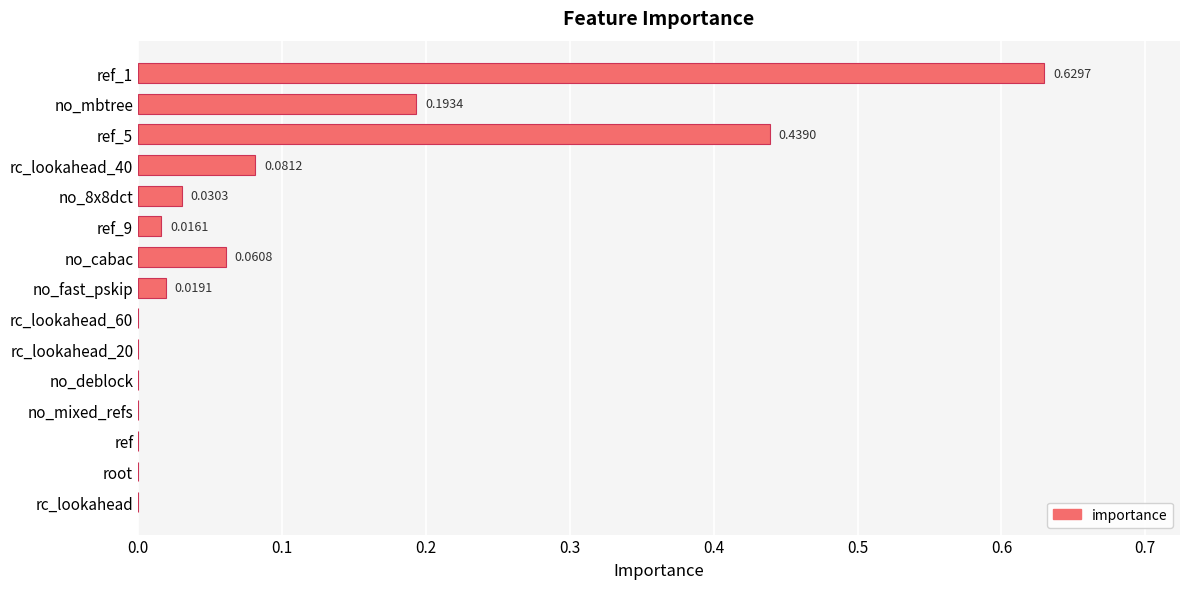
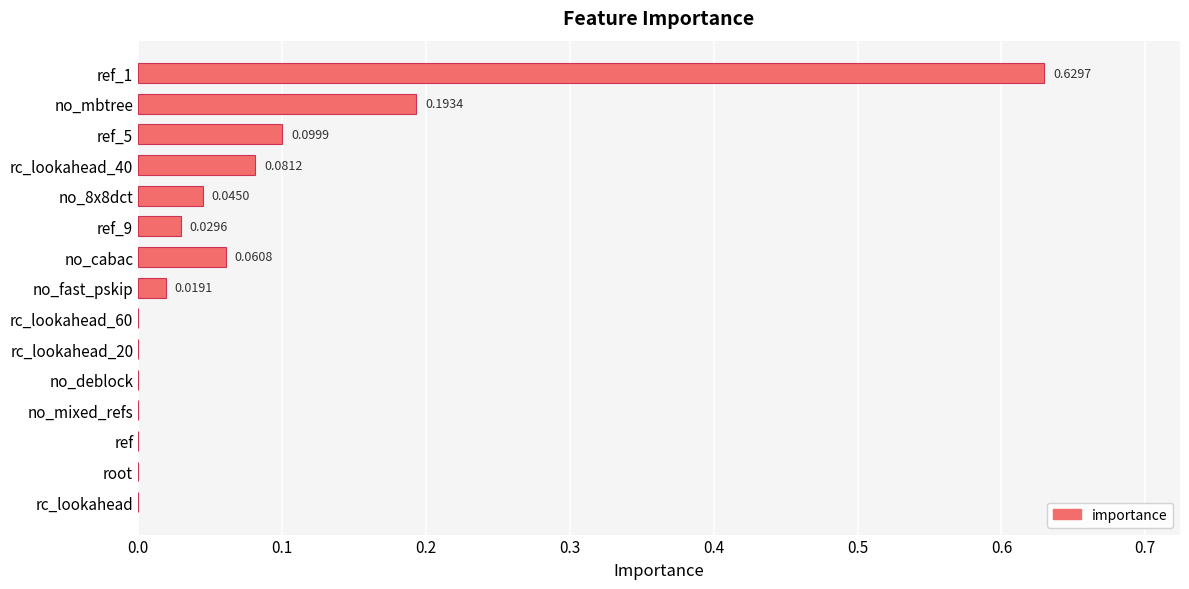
ref_5: 0.4390 -> 0.0999
no_8x8dct: 0.0303 -> 0.0450
ref_9: 0.0161 -> 0.0296
